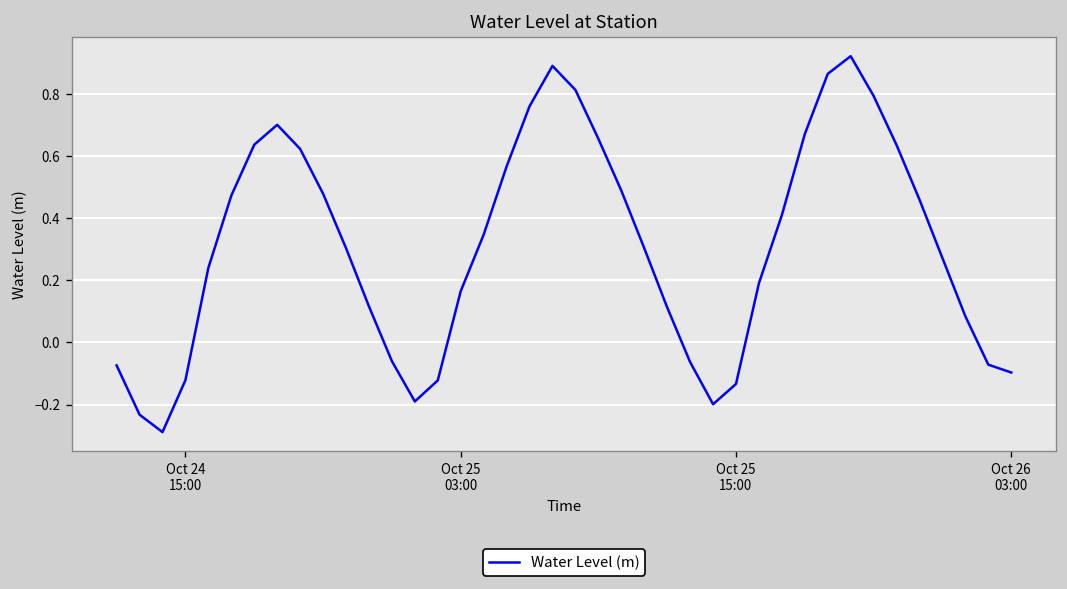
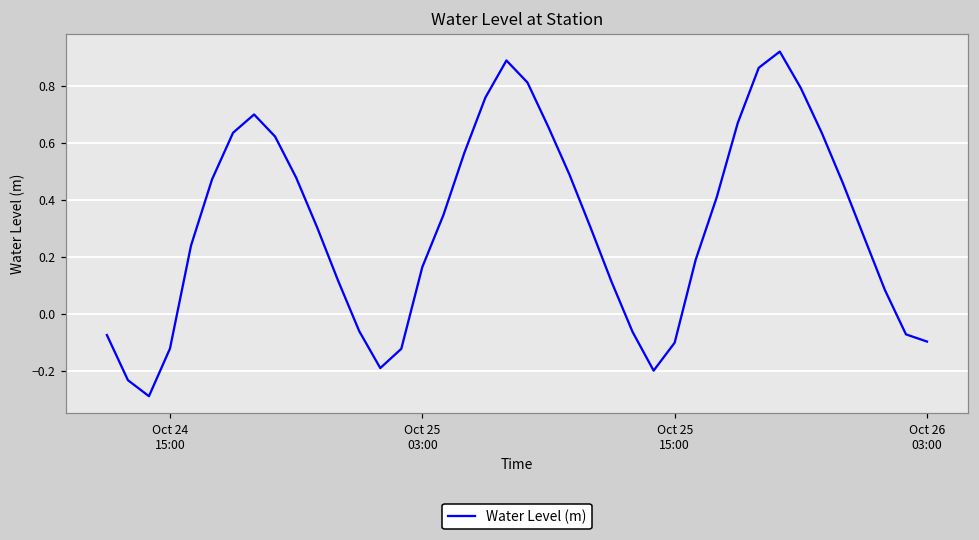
Oct 25 15:00: -0.13 -> -0.10
